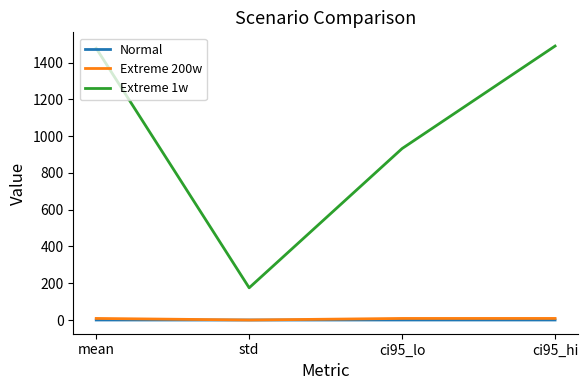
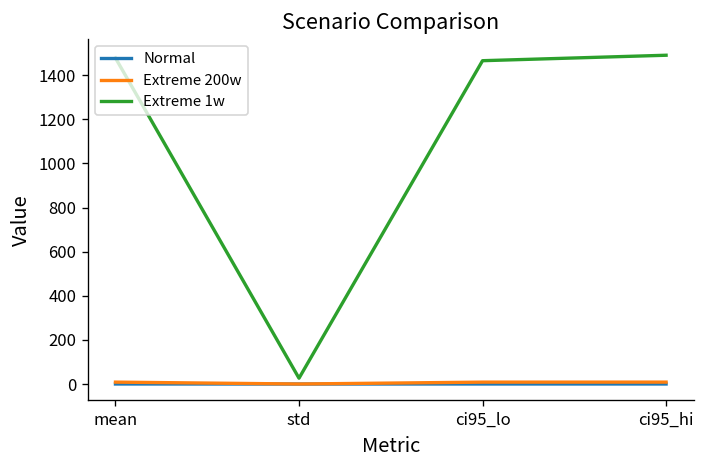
Extreme 1w, std: 180 -> 30
Extreme 1w, ci95_lo: 930 -> 1470
